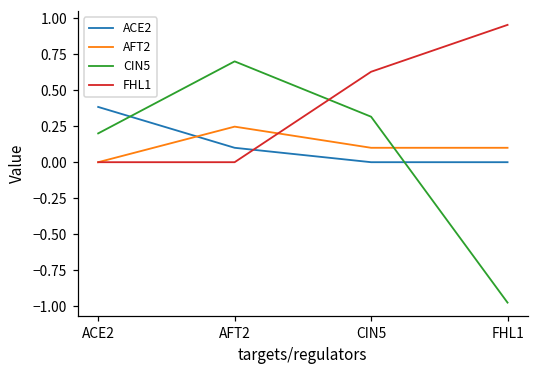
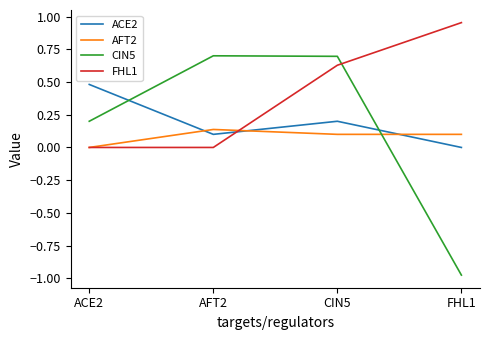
ACE2, ACE2: 0.38 -> 0.48
AFT2, AFT2: 0.25 -> 0.14
ACE2, CIN5: 0.0 -> 0.2
CIN5, CIN5: 0.32 -> 0.70
